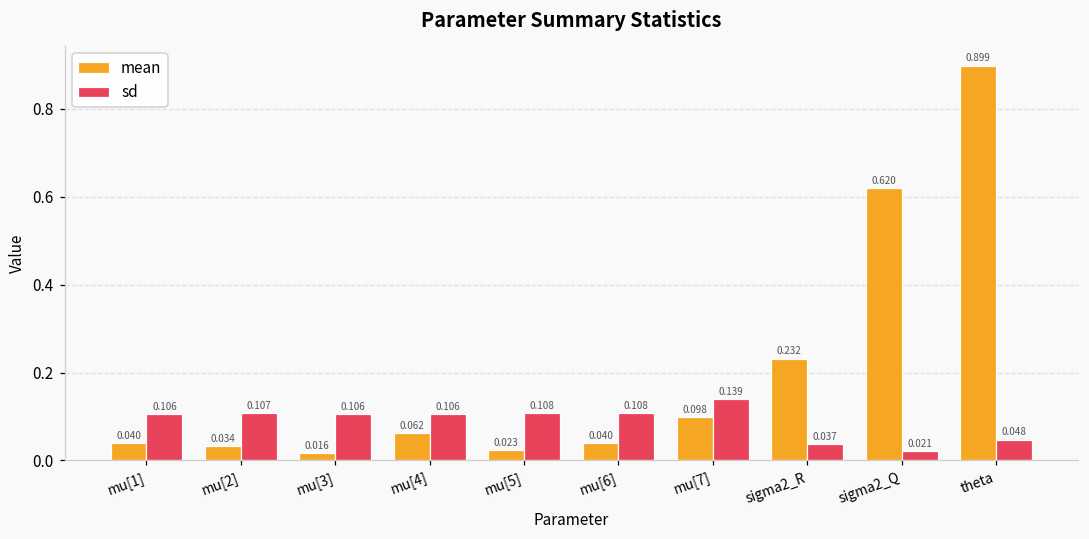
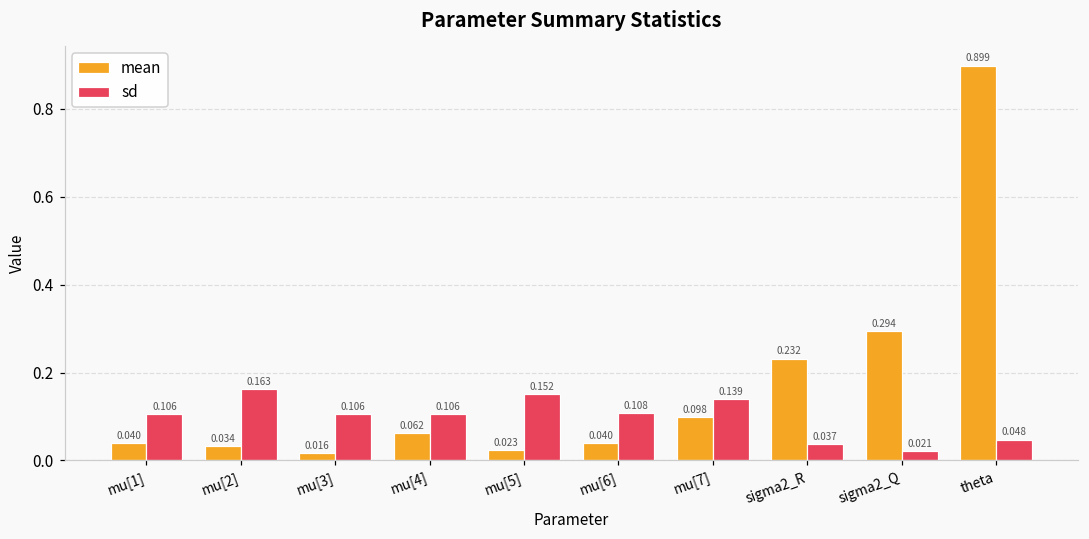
sd, mu[2]: 0.107 -> 0.163
sd, mu[5]: 0.108 -> 0.152
mean, sigma2_Q: 0.620 -> 0.294
